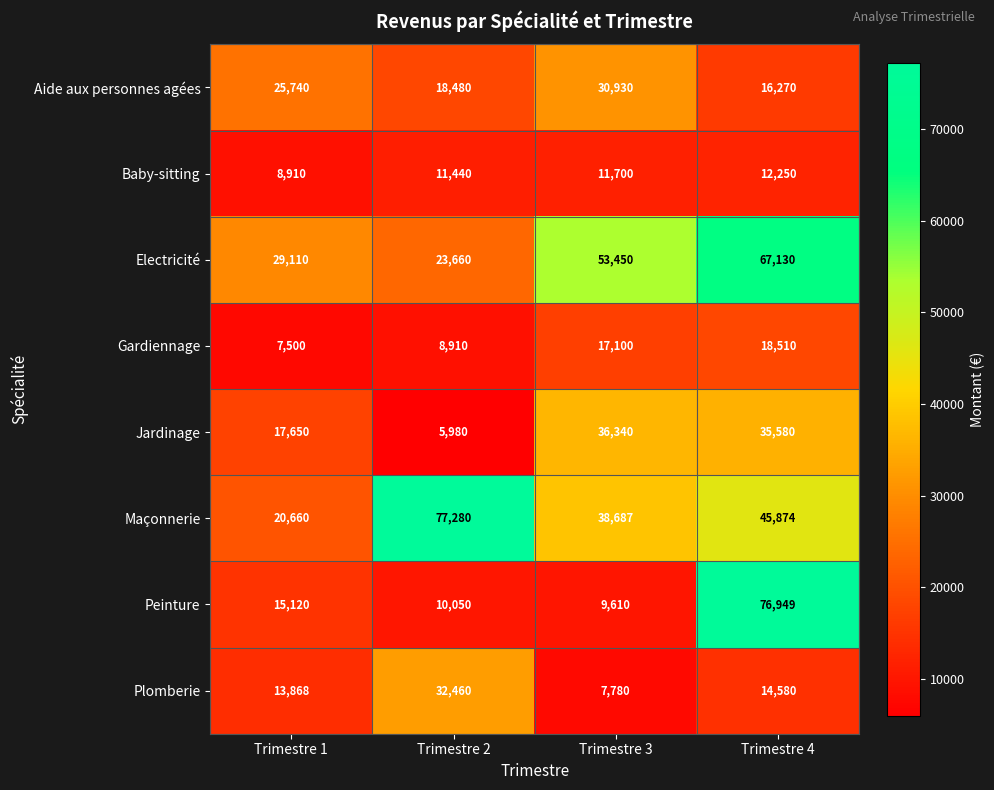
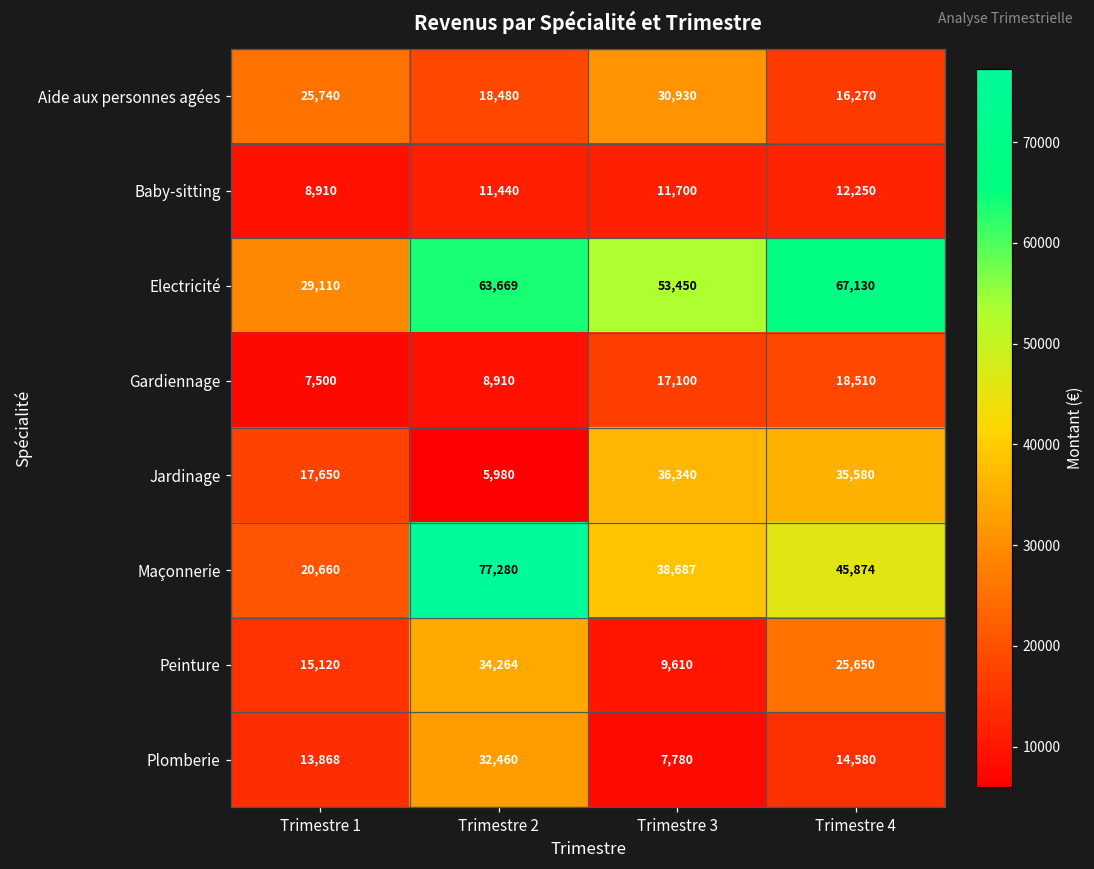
Electricité, Trimestre 2: 23,660 -> 63,669
Peinture, Trimestre 2: 10,050 -> 34,264
Peinture, Trimestre 4: 76,949 -> 25,650
